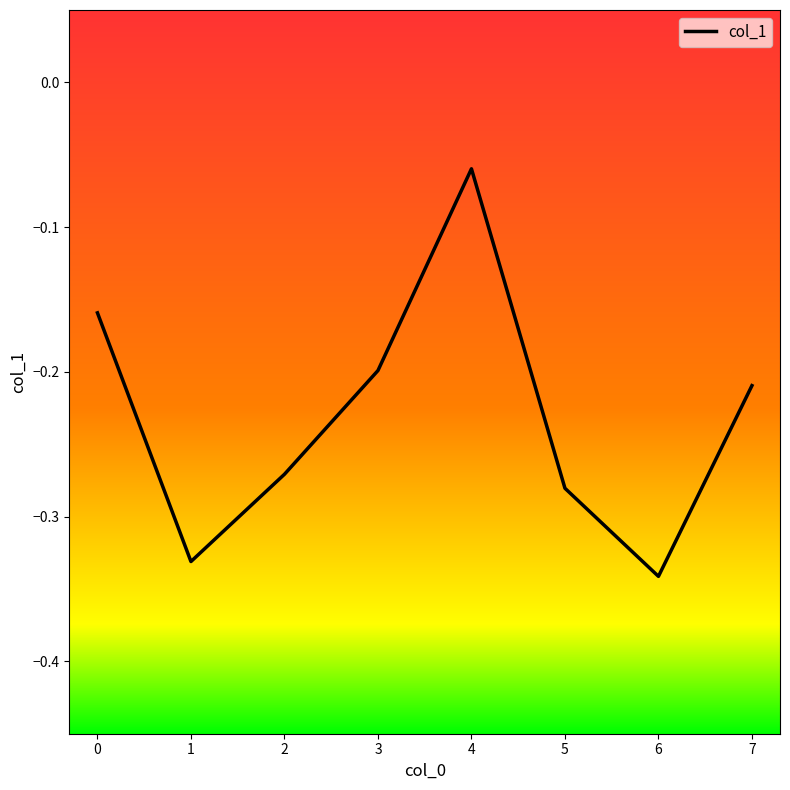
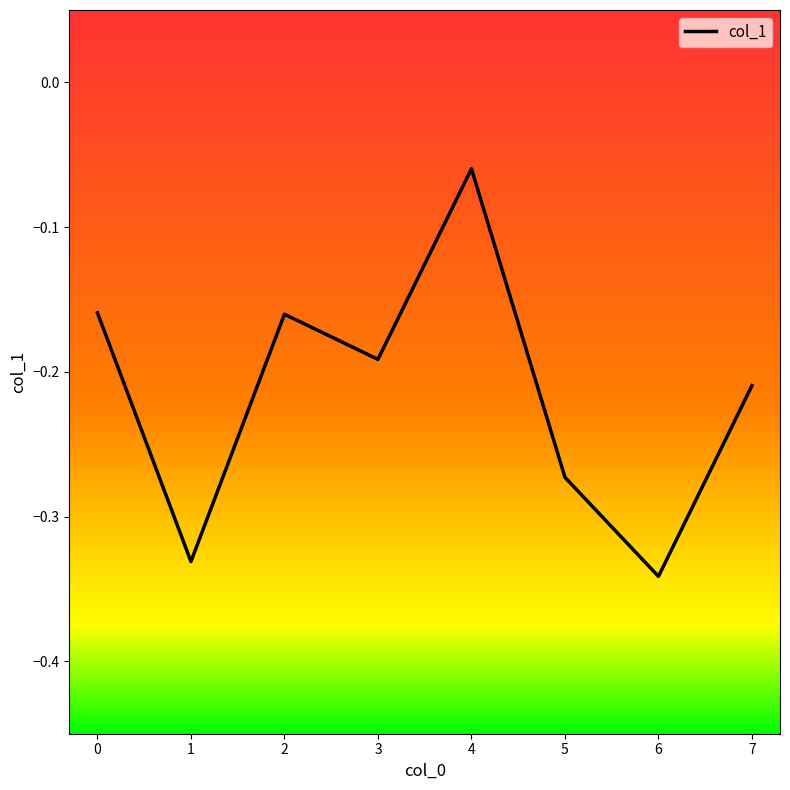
2: -0.271 -> -0.160
3: -0.199 -> -0.191
5: -0.280 -> -0.273
